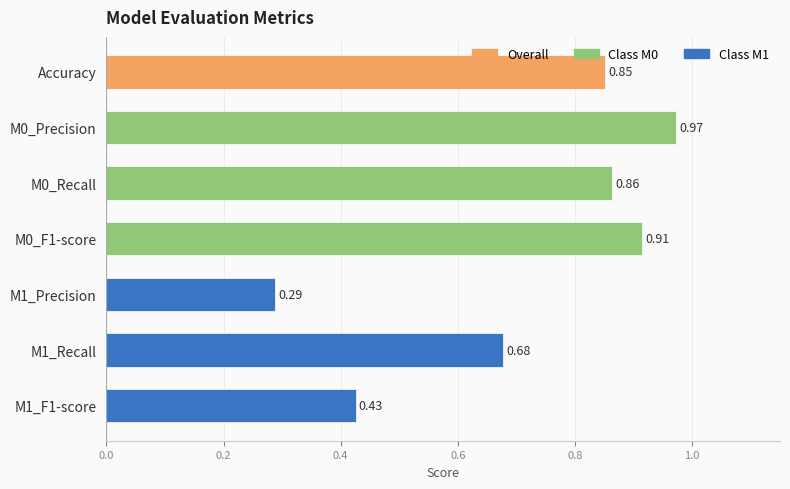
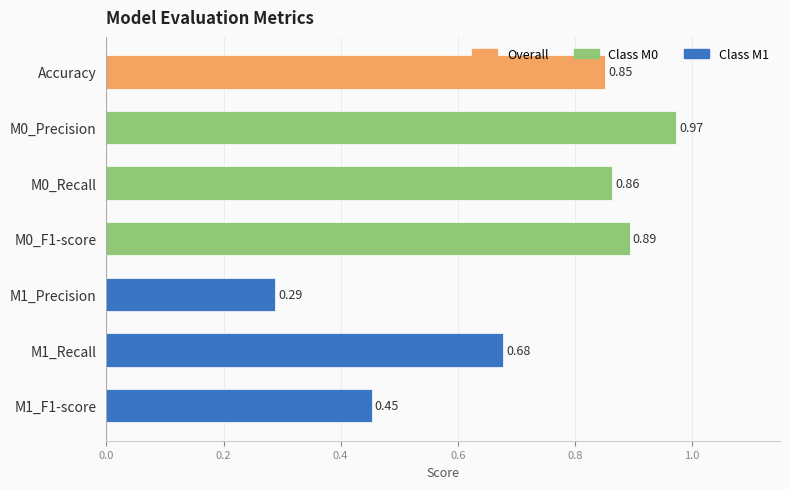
M0_F1-score: 0.91 -> 0.89
M1_F1-score: 0.43 -> 0.45
